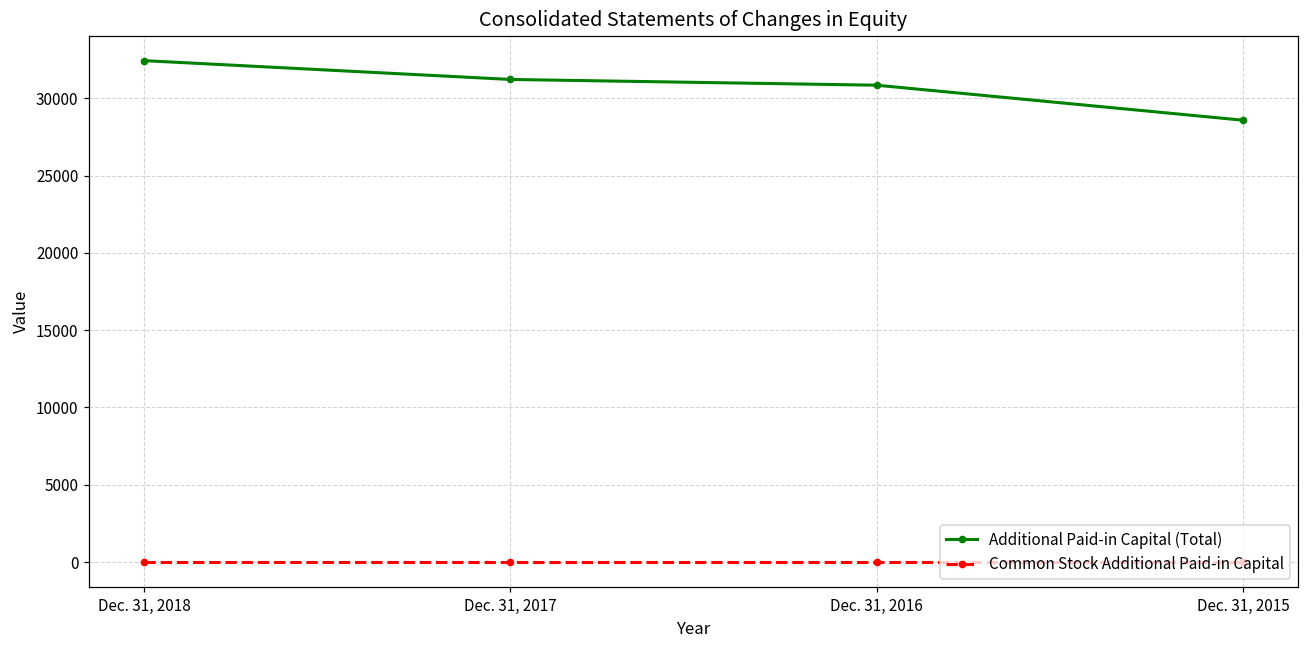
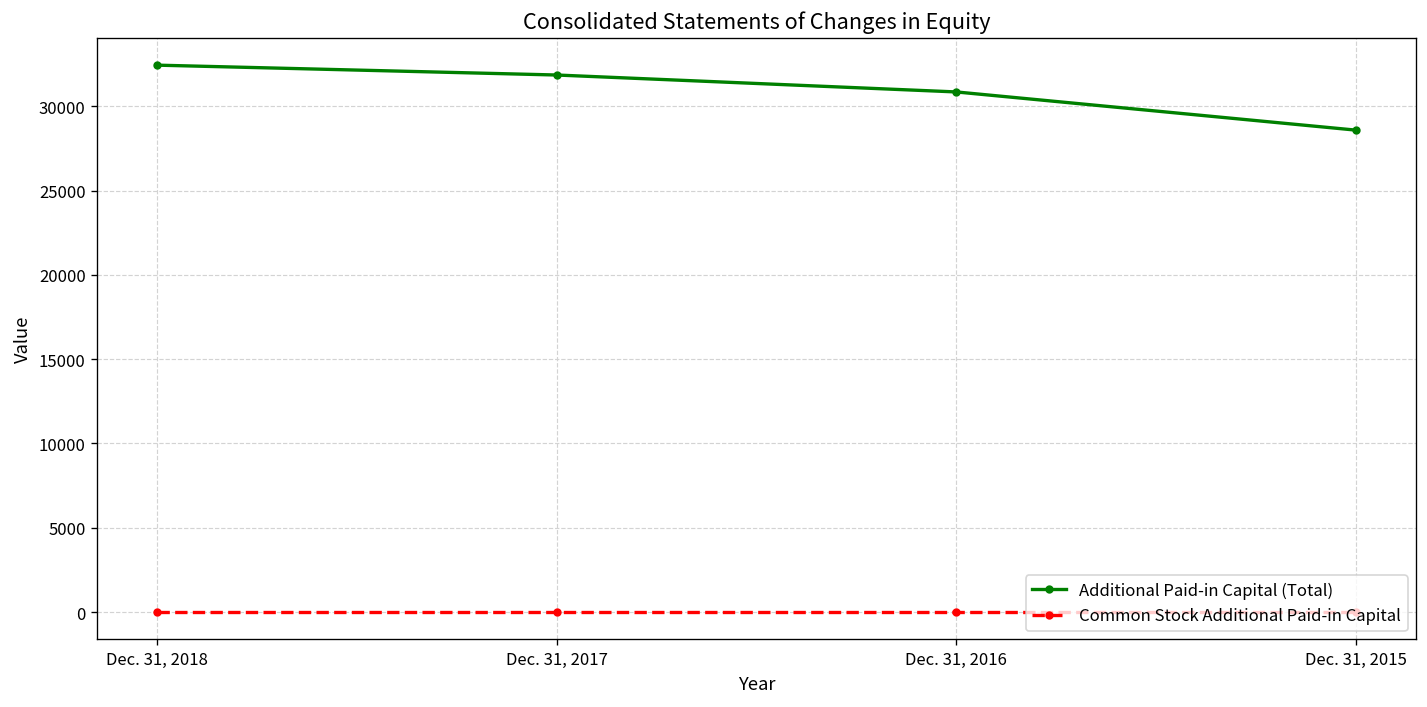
Additional Paid-in Capital (Total), Dec. 31, 2017: 31200 -> 31800
